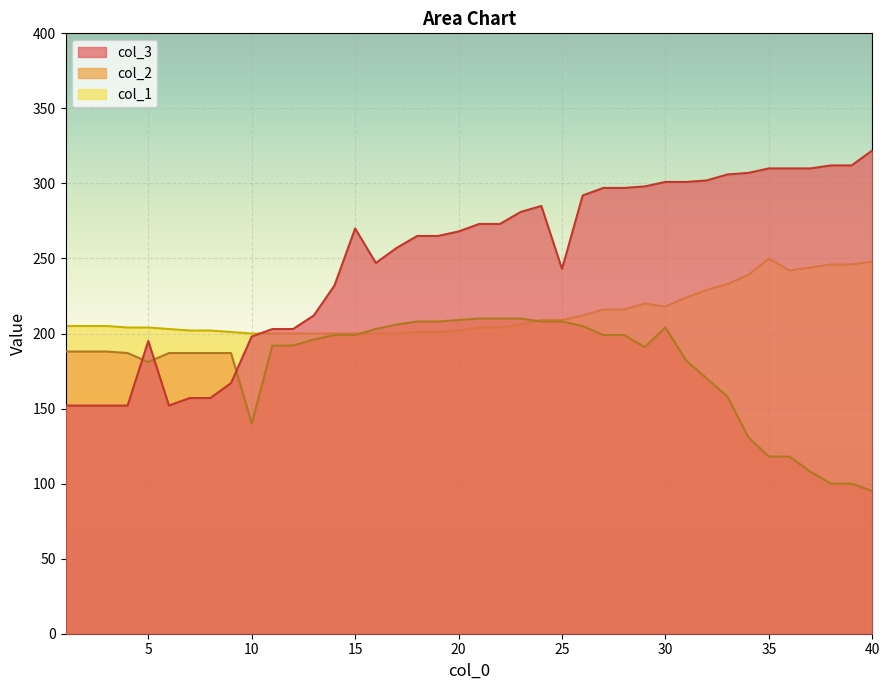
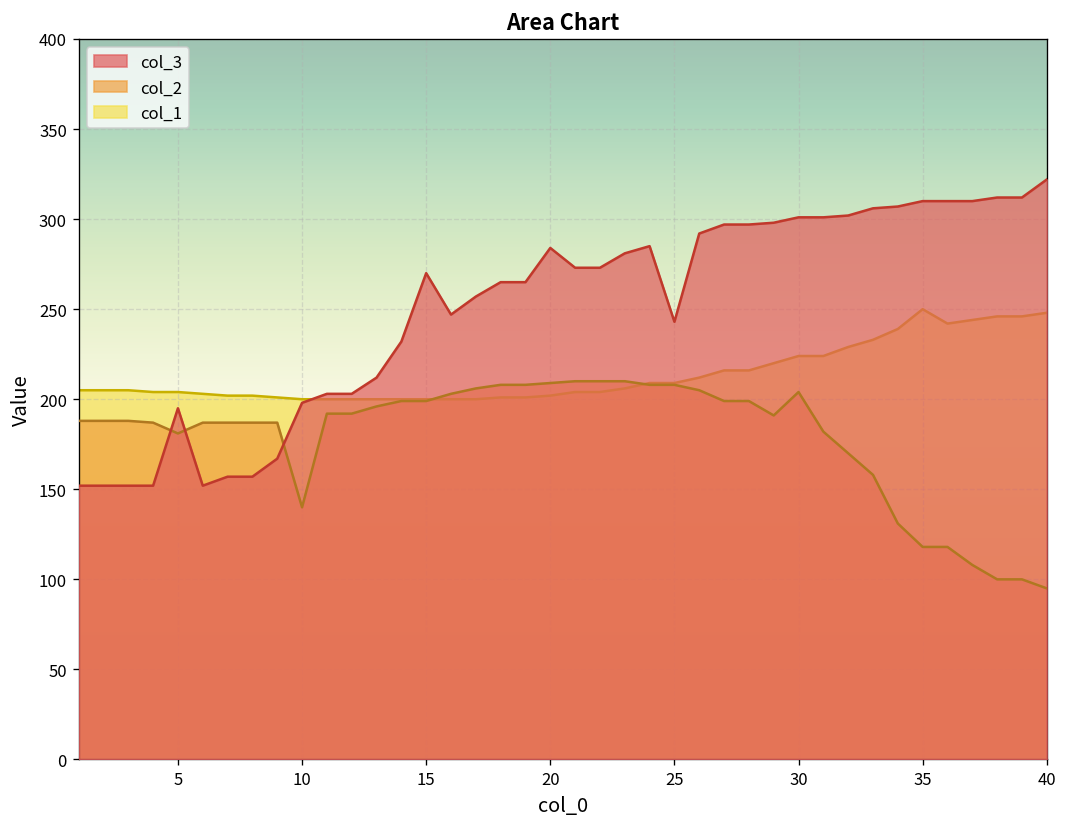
col_3, 20: 268 -> 284
col_1, 30: 218 -> 224
